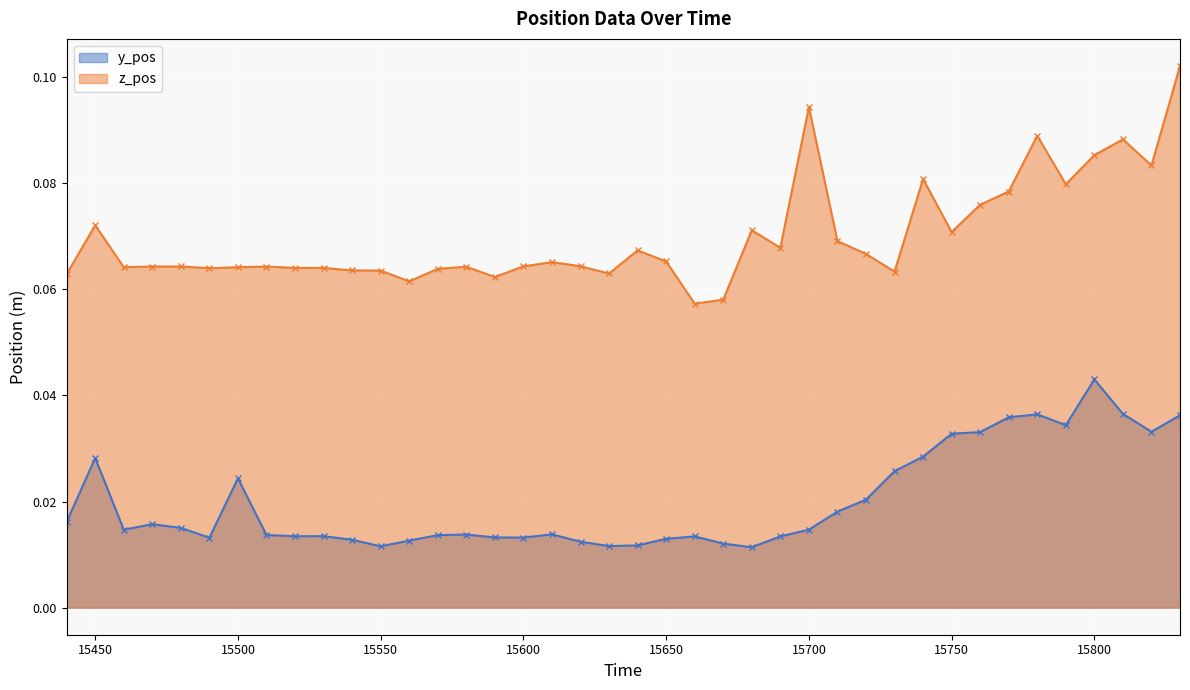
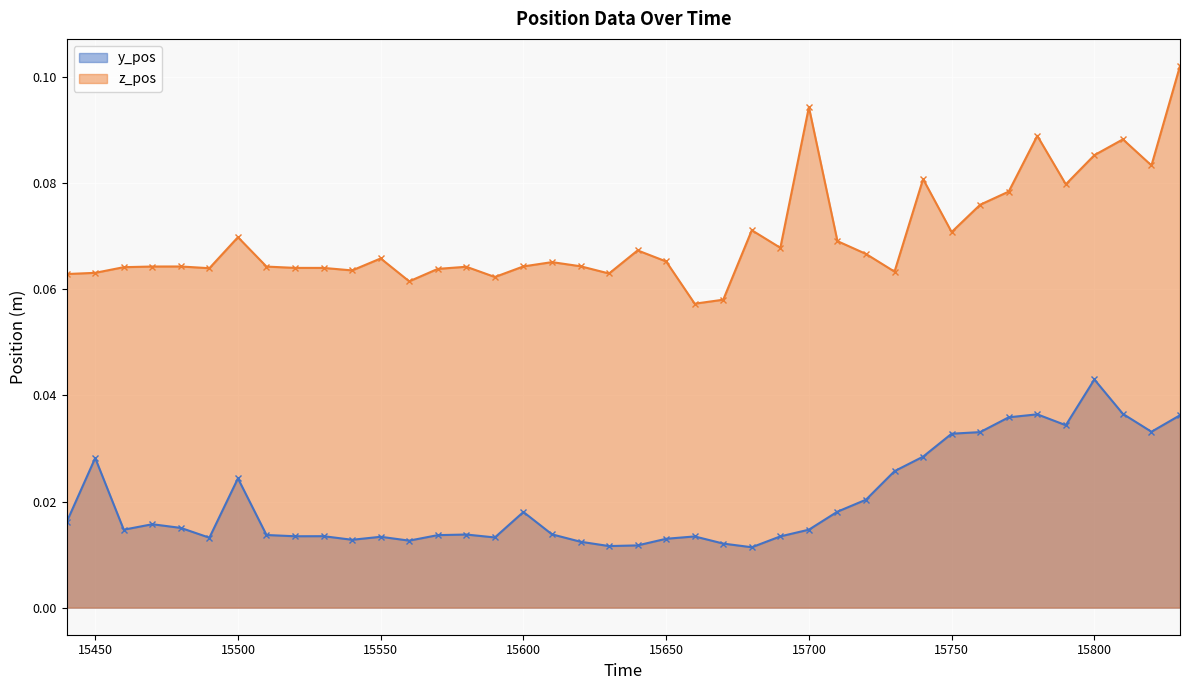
z_pos, 15450: 0.072 -> 0.063
z_pos, 15500: 0.064 -> 0.070
y_pos, 15550: 0.012 -> 0.013
z_pos, 15550: 0.064 -> 0.066
y_pos, 15600: 0.013 -> 0.018
